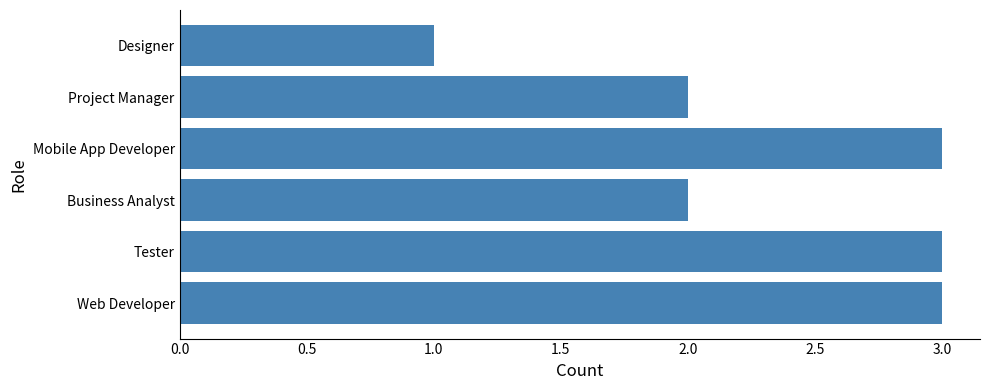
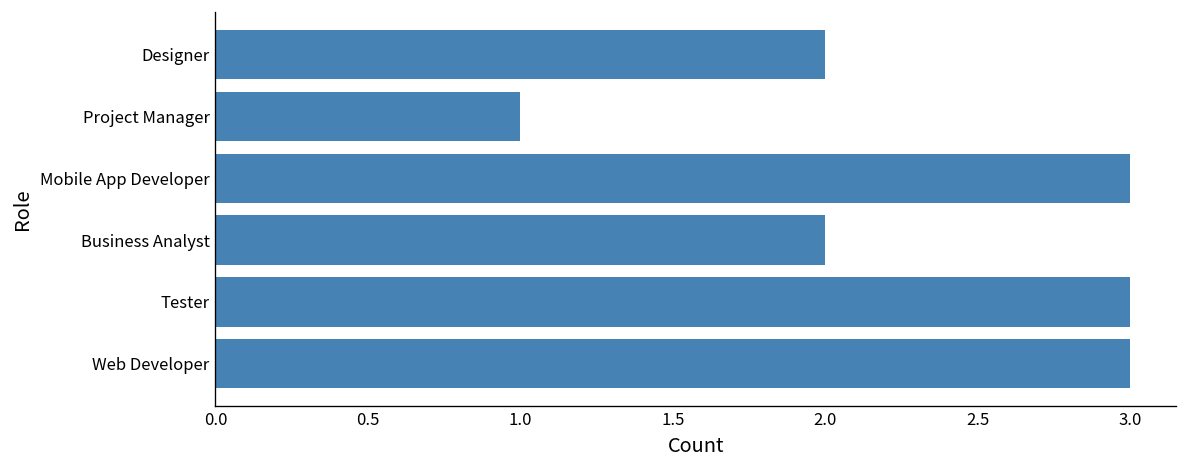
Designer: 1 -> 2
Project Manager: 2 -> 1
